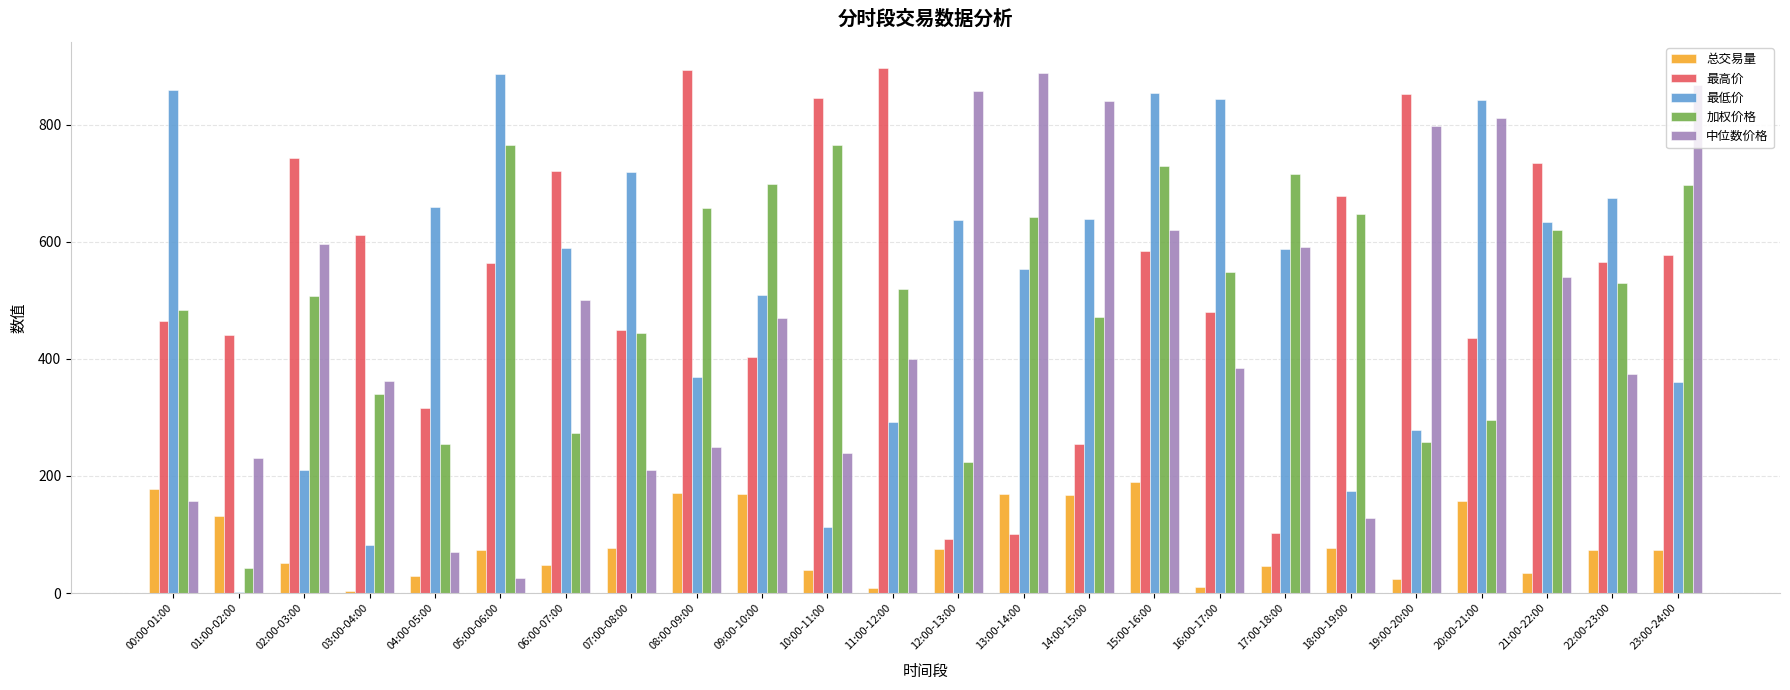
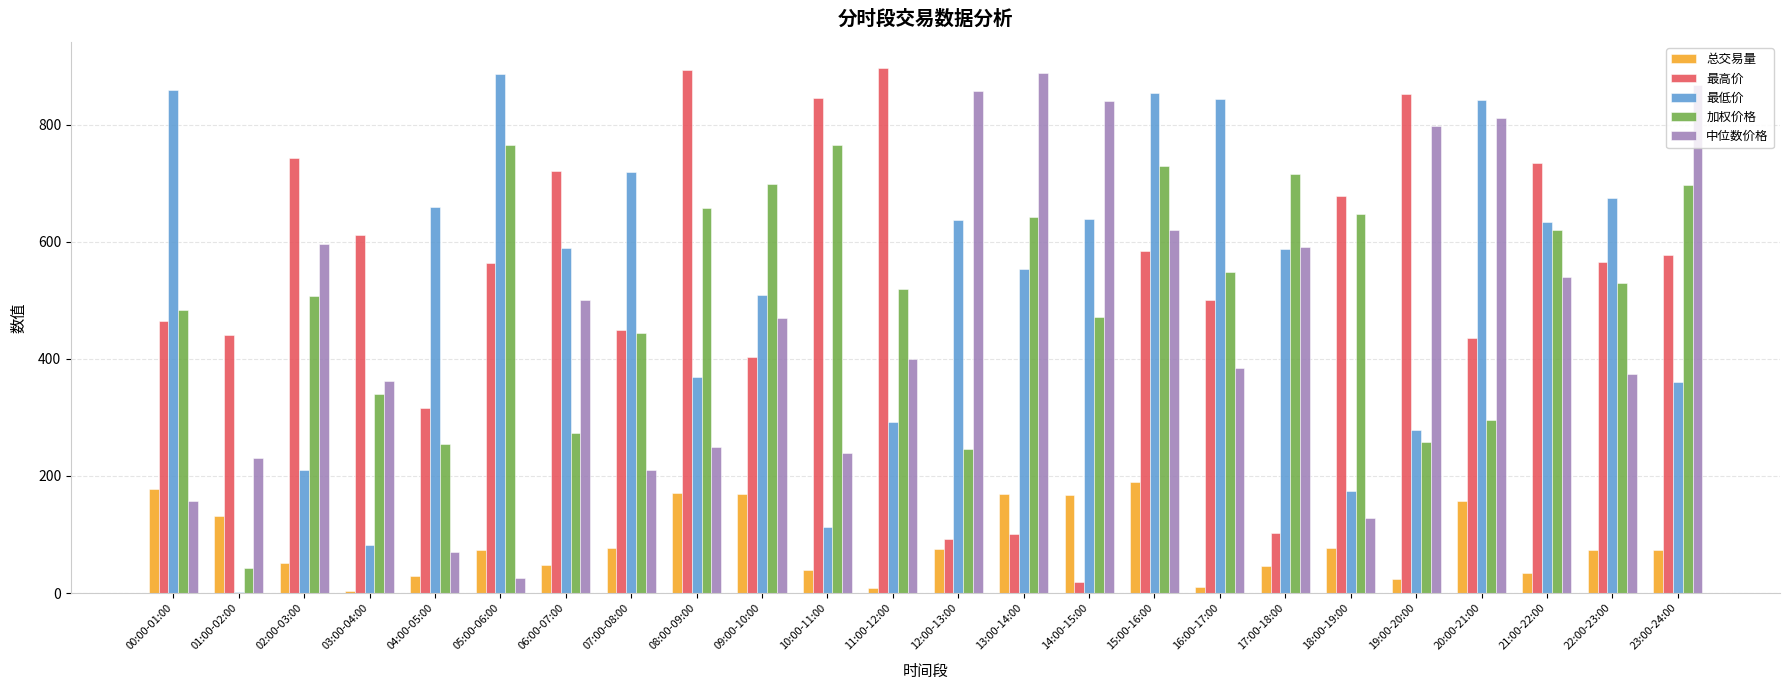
加权价格, 12:00-13:00: 220 -> 250
最高价, 14:00-15:00: 250 -> 20
最高价, 16:00-17:00: 480 -> 500
